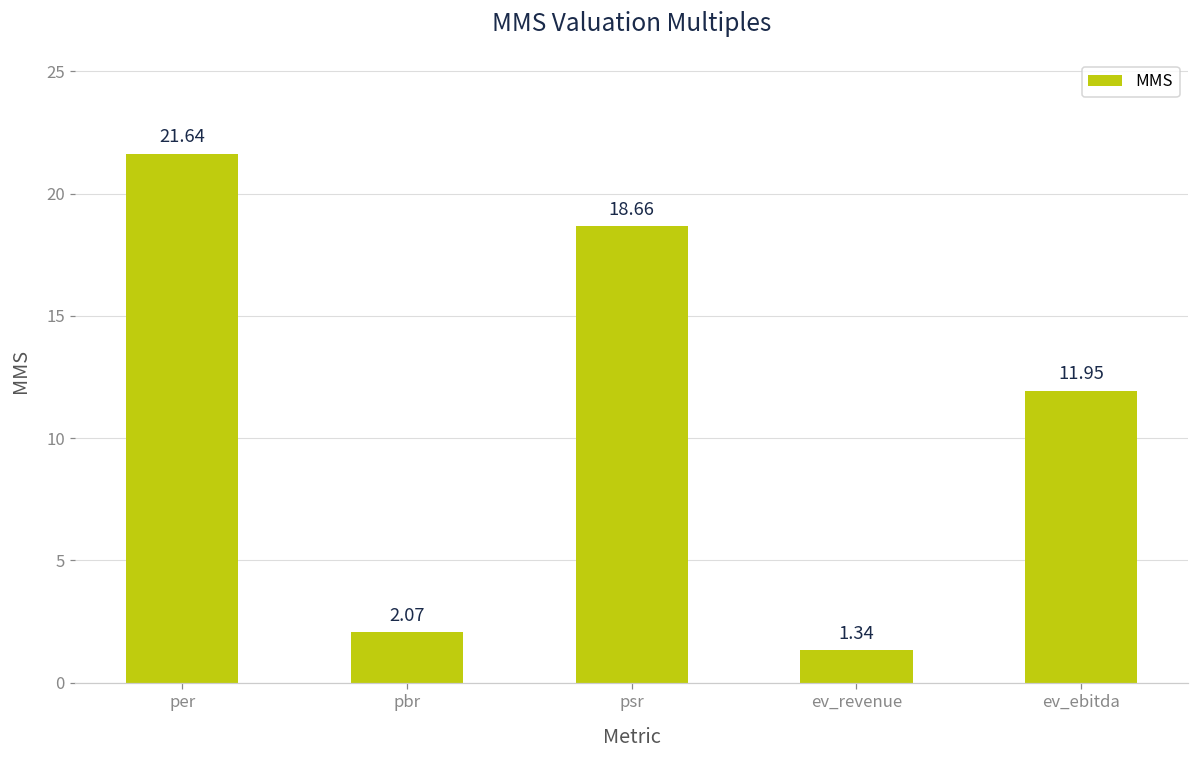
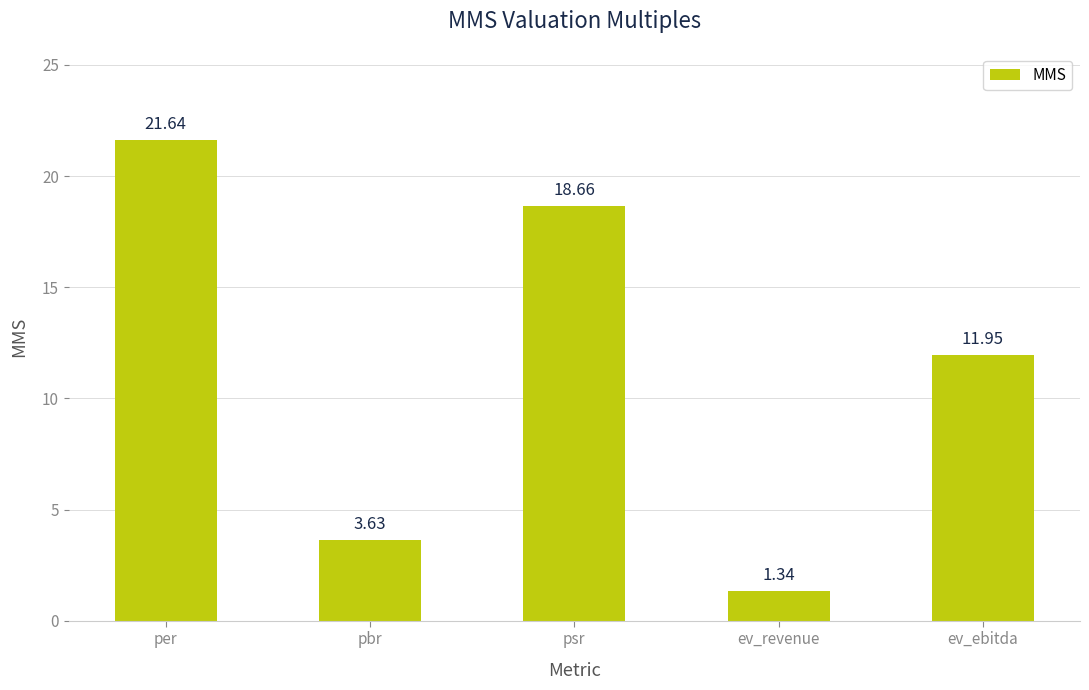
pbr: 2.07 -> 3.63
